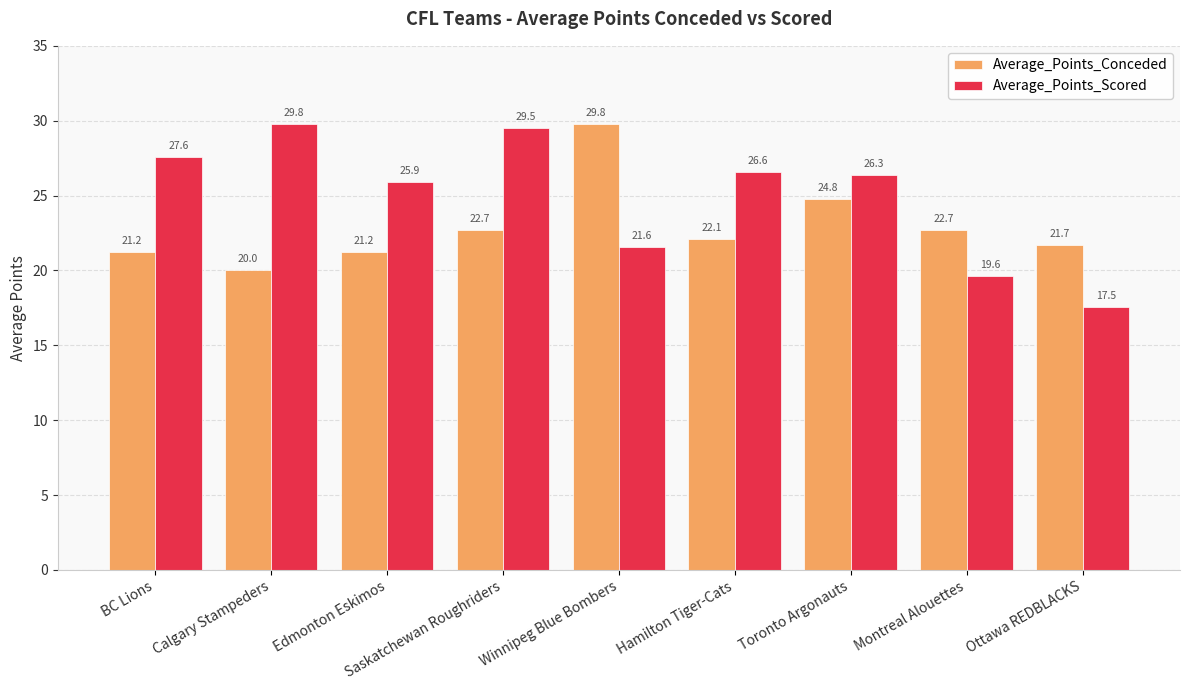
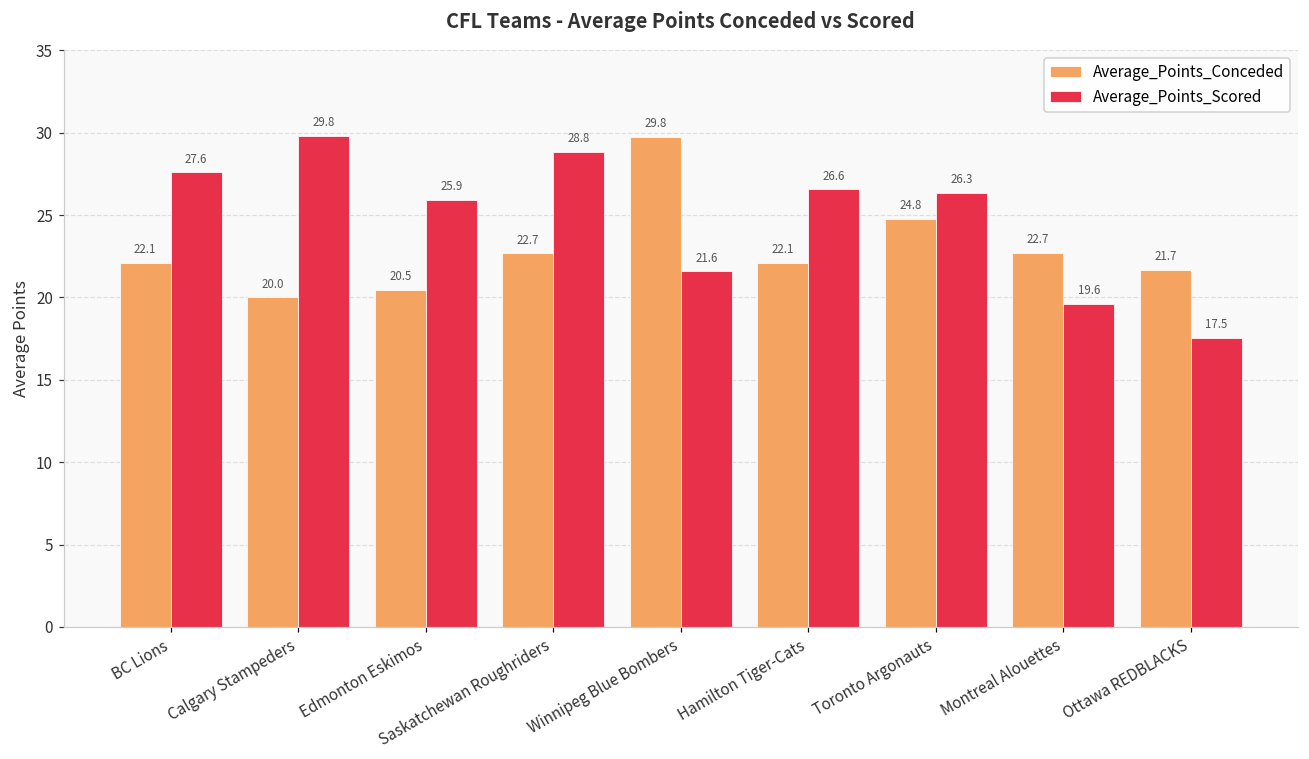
Average_Points_Conceded, BC Lions: 21.2 -> 22.1
Average_Points_Conceded, Edmonton Eskimos: 21.2 -> 20.5
Average_Points_Scored, Saskatchewan Roughriders: 29.5 -> 28.8
